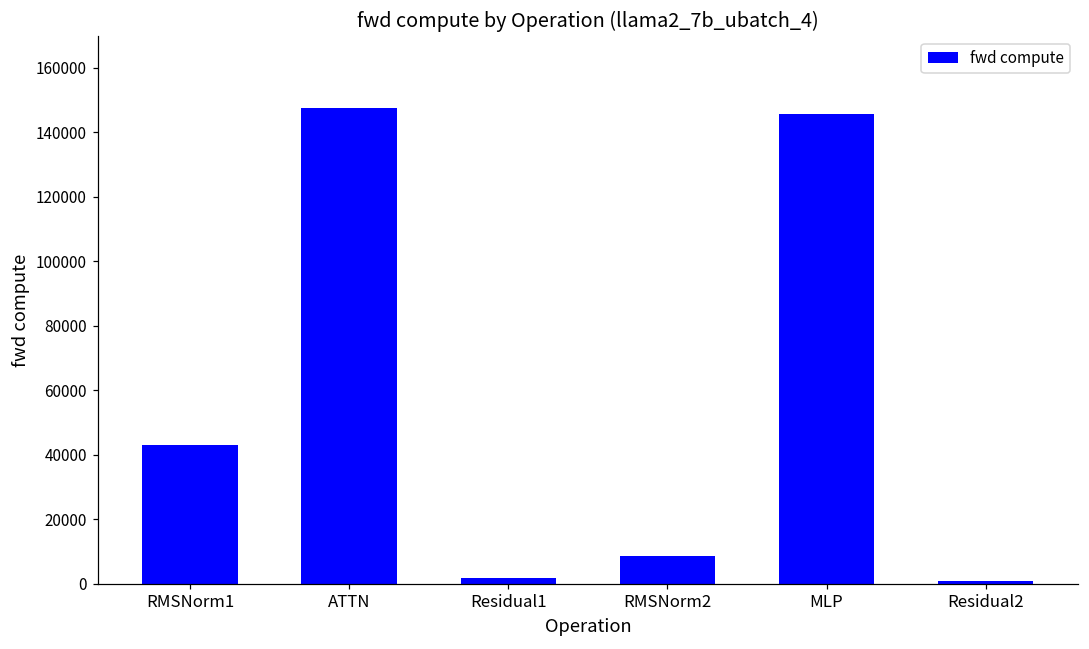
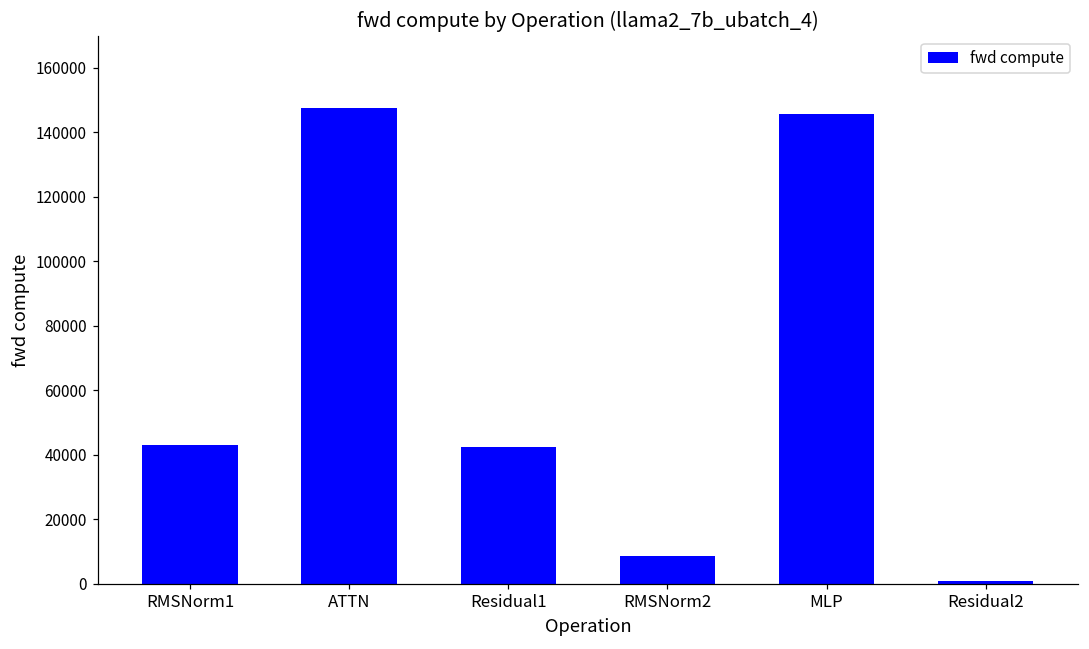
Residual1: 2000 -> 43000
